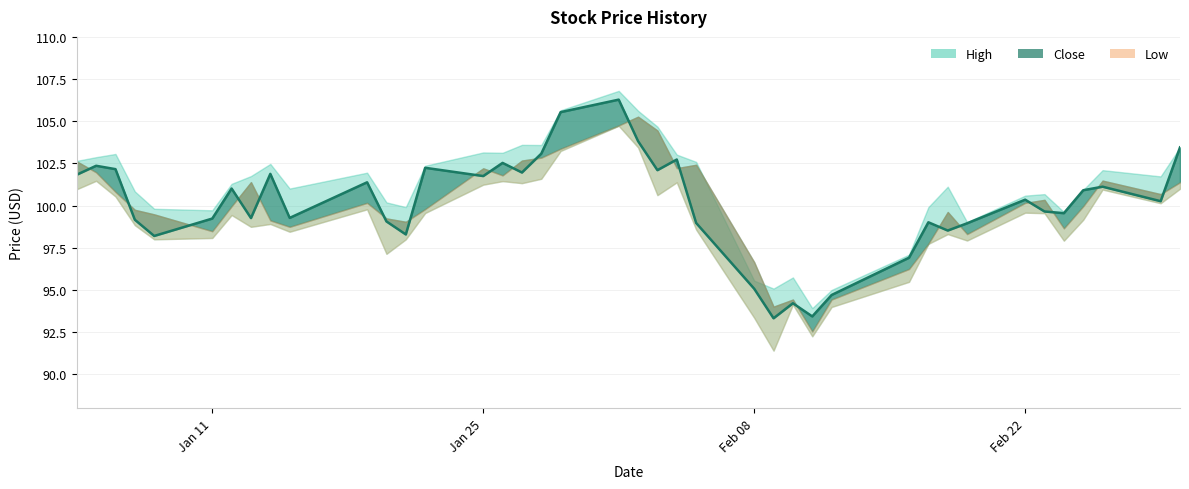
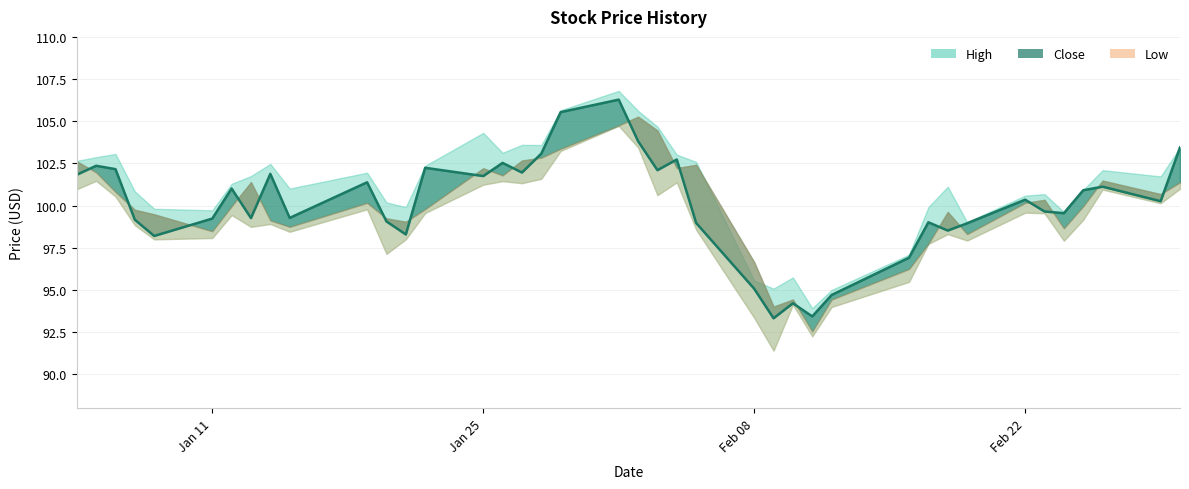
High, Jan 25: 103.2 -> 104.3
